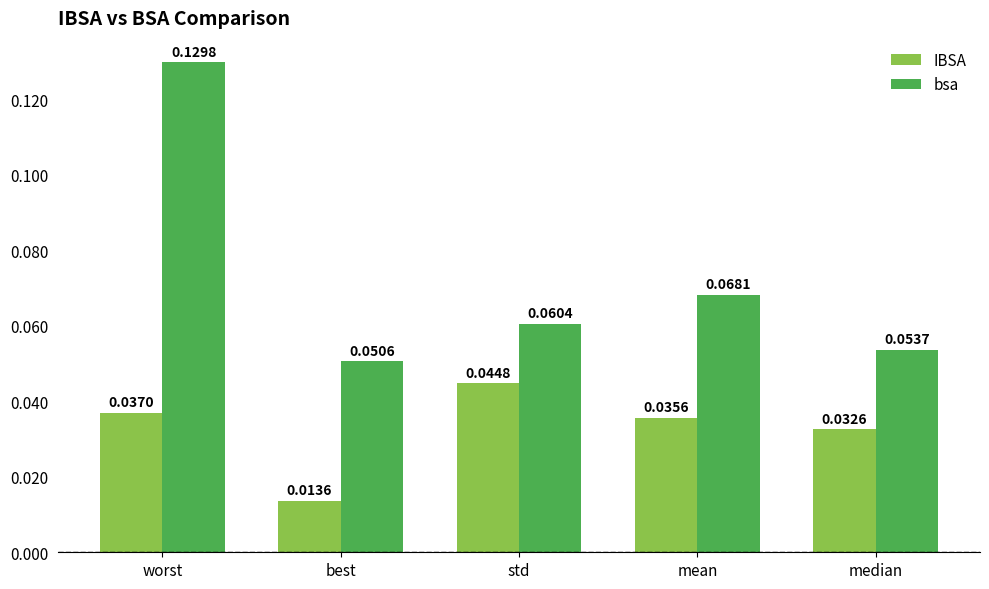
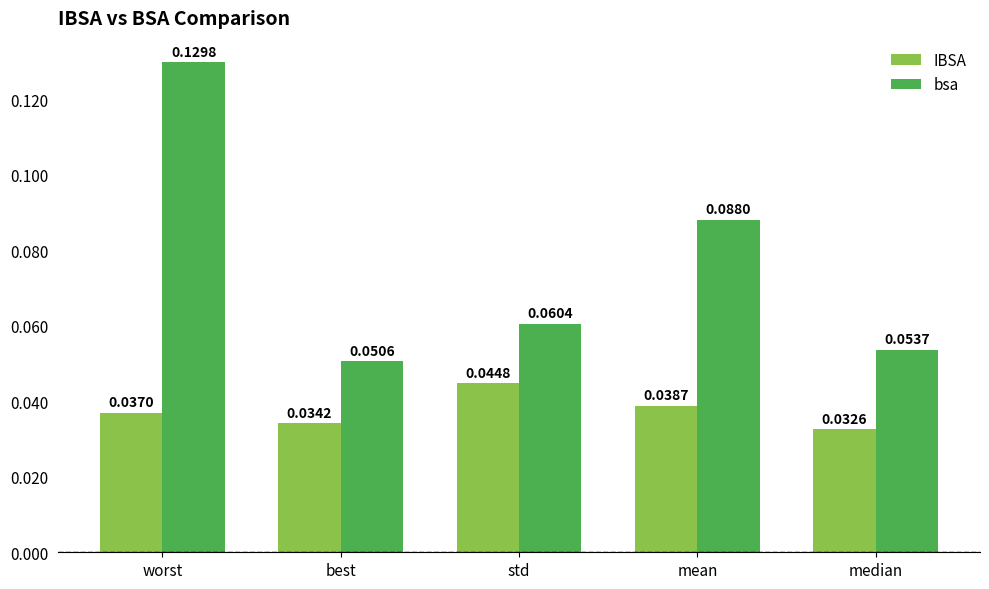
IBSA, best: 0.0136 -> 0.0342
IBSA, mean: 0.0356 -> 0.0387
bsa, mean: 0.0681 -> 0.0880
